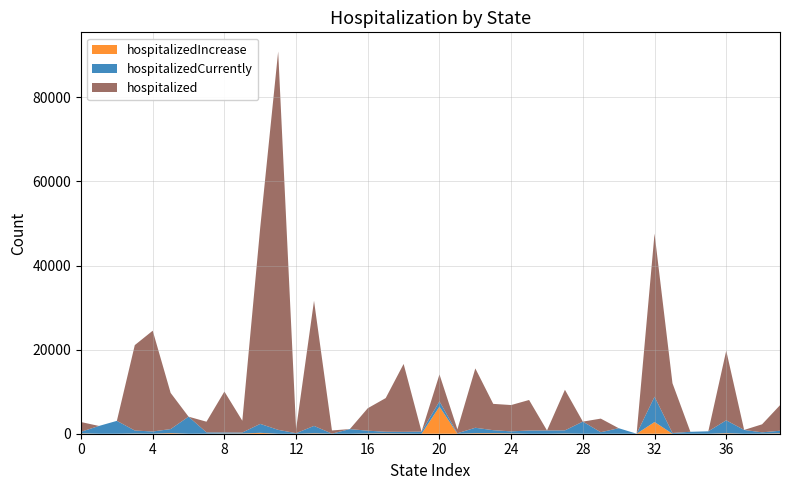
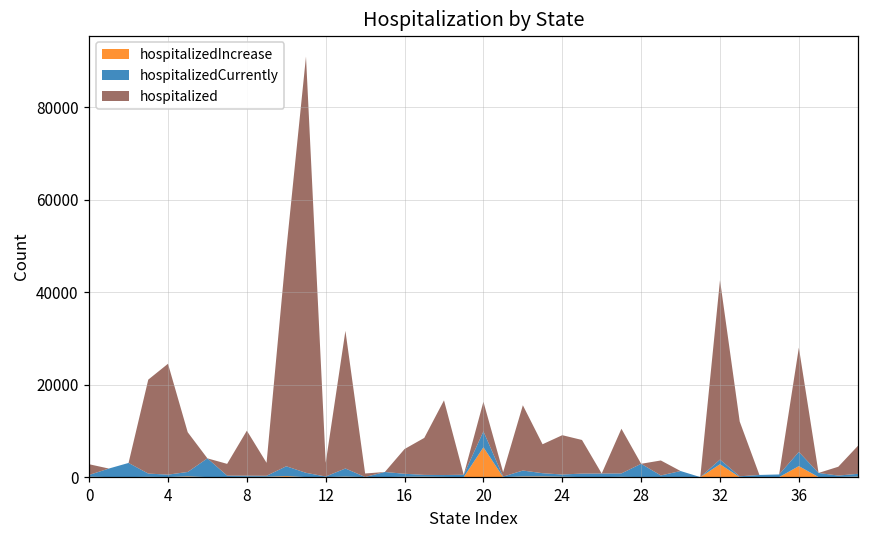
hospitalized, 12: 1000 -> 3000
hospitalizedCurrently, 20: 1000 -> 3000
hospitalized, 24: 6000 -> 9000
hospitalizedCurrently, 32: 6000 -> 1000
hospitalizedIncrease, 36: 0 -> 2000
hospitalized, 36: 17000 -> 23000
